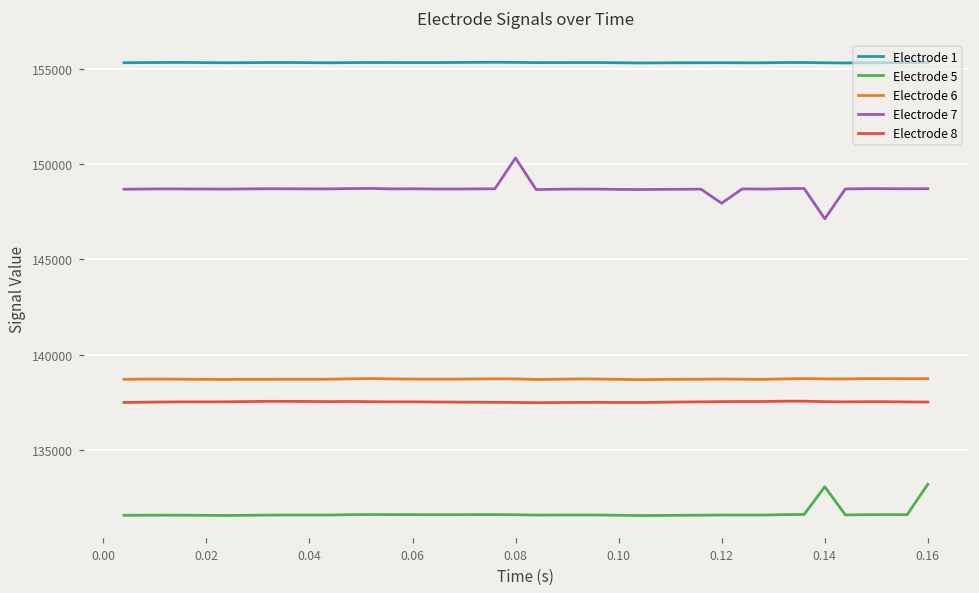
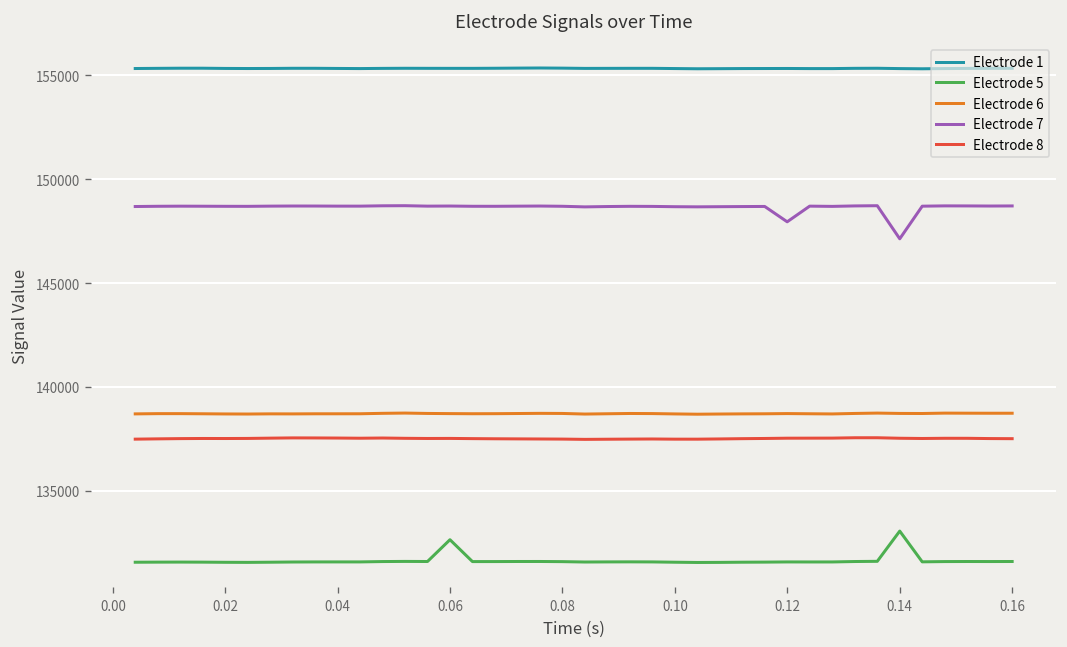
Electrode 5, 0.06: 131600 -> 132600
Electrode 7, 0.08: 150300 -> 148700
Electrode 5, 0.16: 133200 -> 131600
